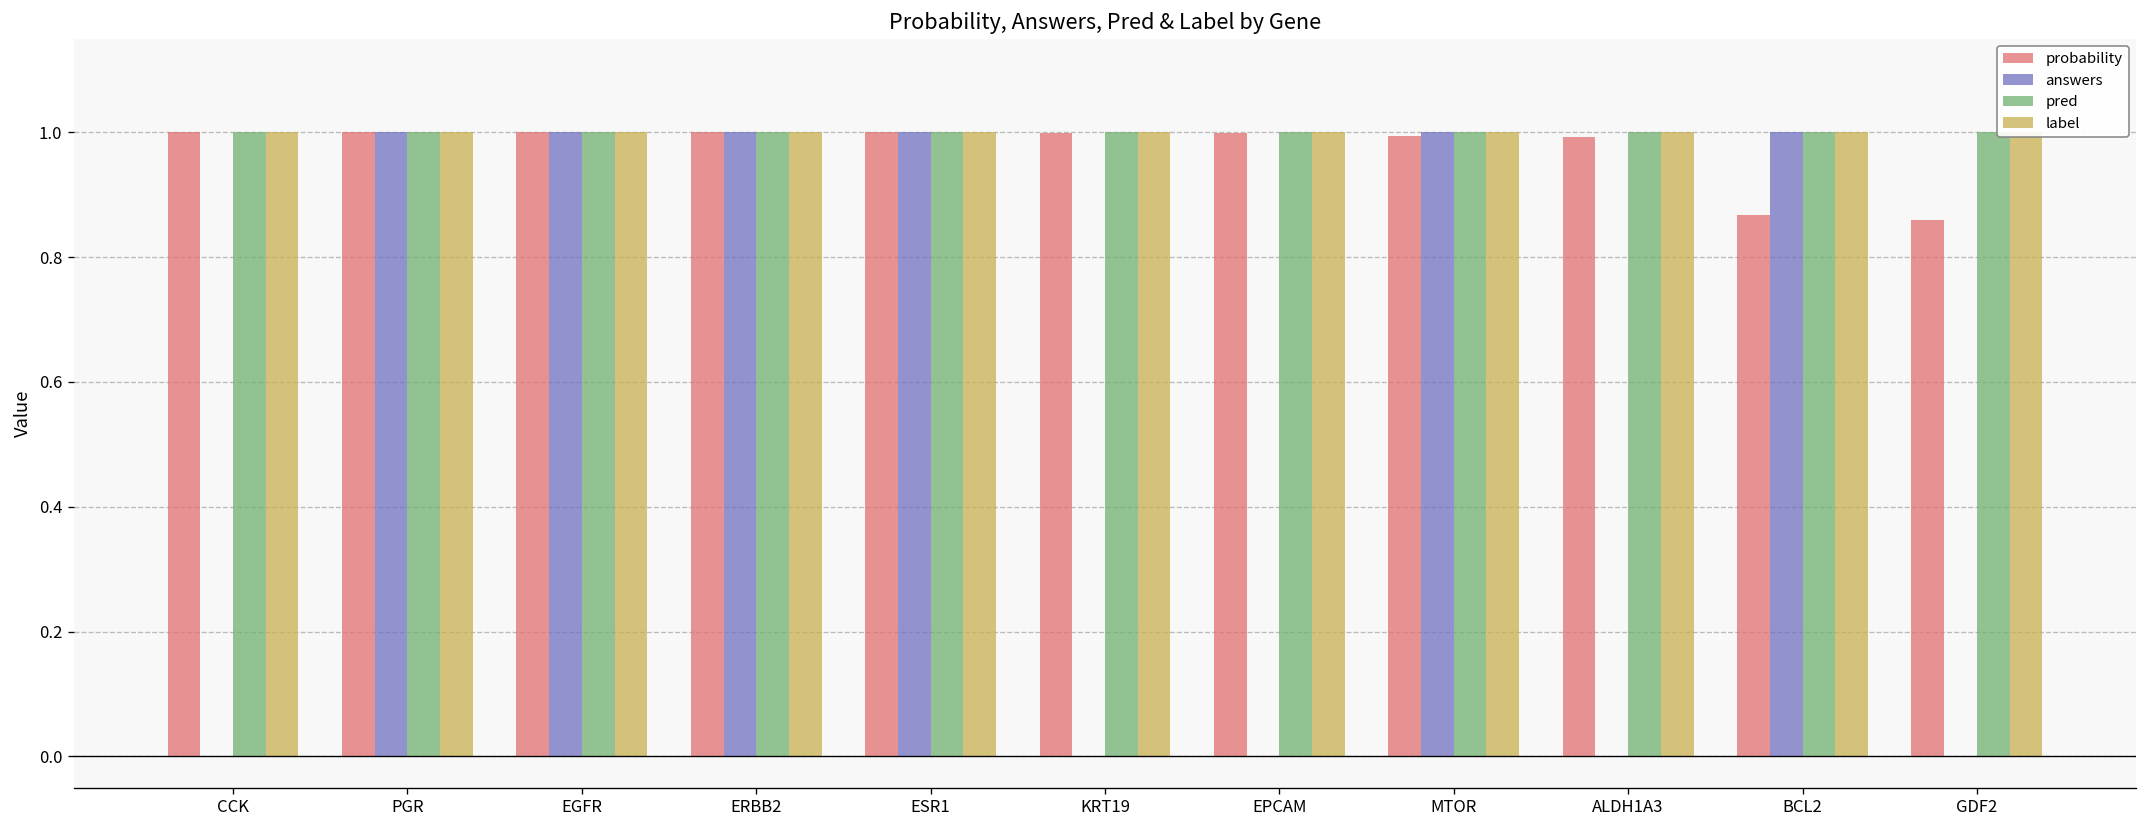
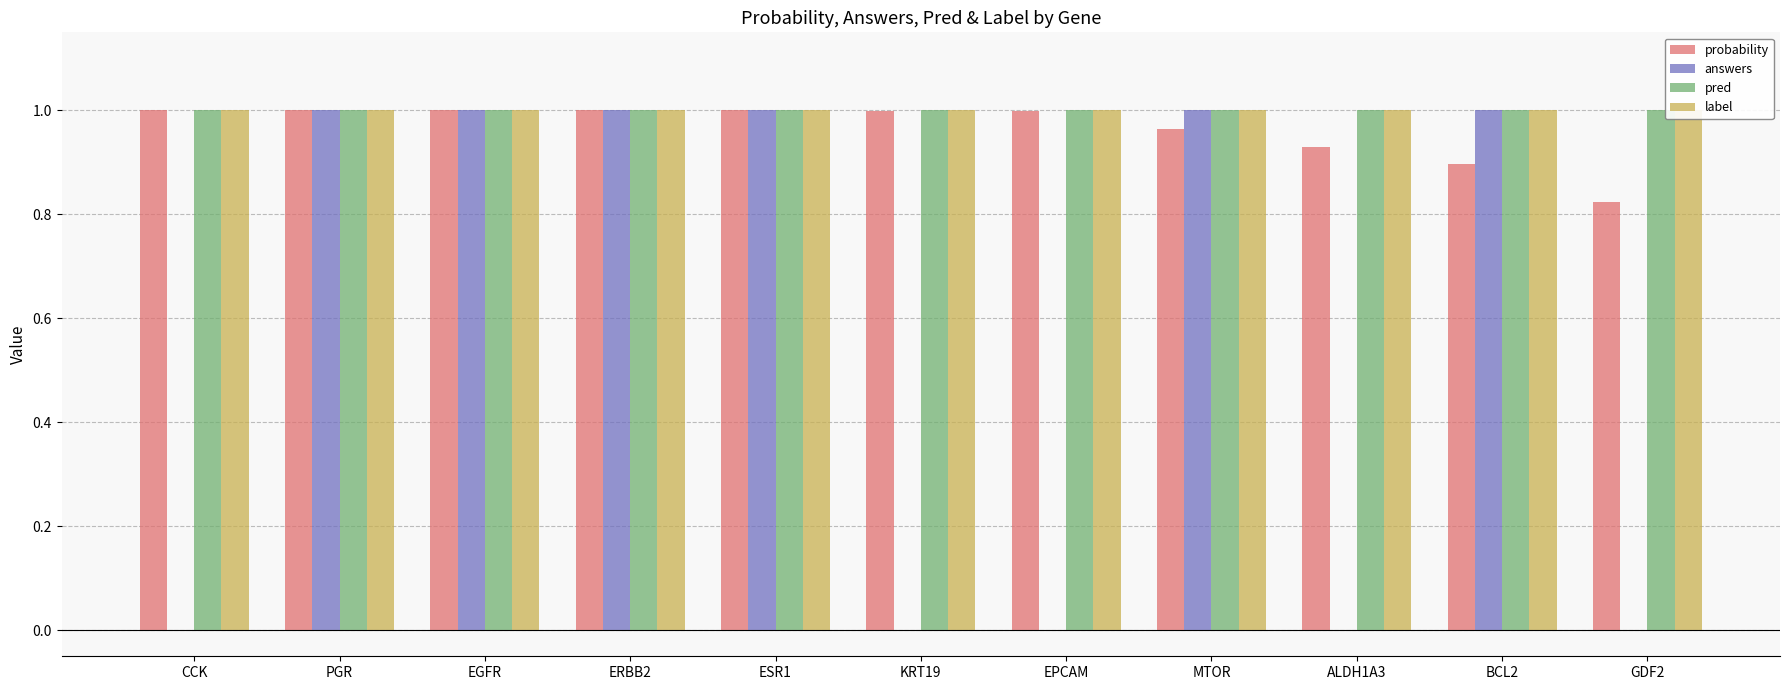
probability, MTOR: 0.99 -> 0.96
probability, ALDH1A3: 0.99 -> 0.93
probability, BCL2: 0.87 -> 0.90
probability, GDF2: 0.86 -> 0.82
